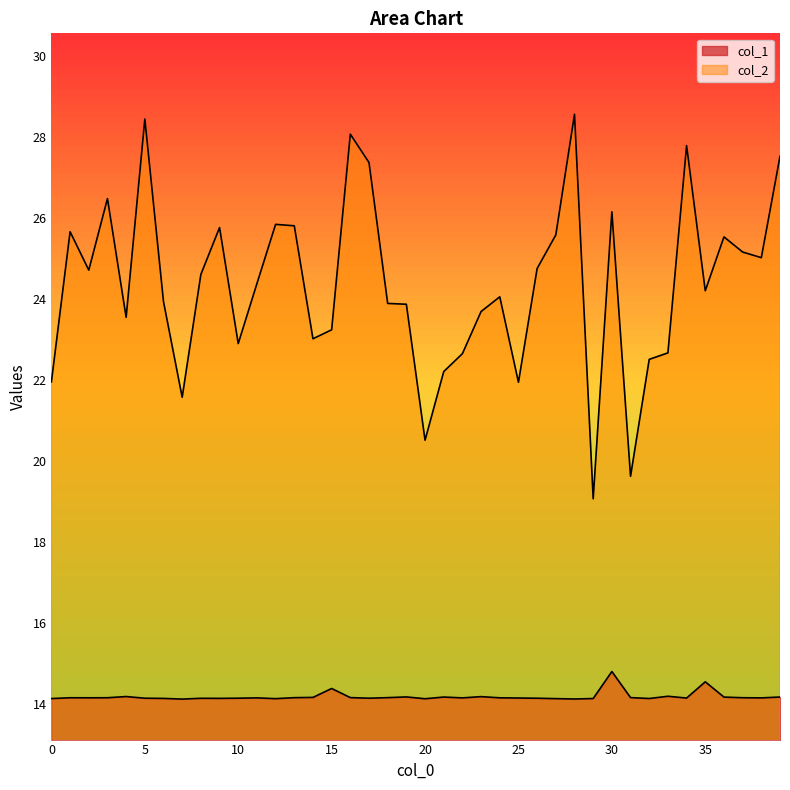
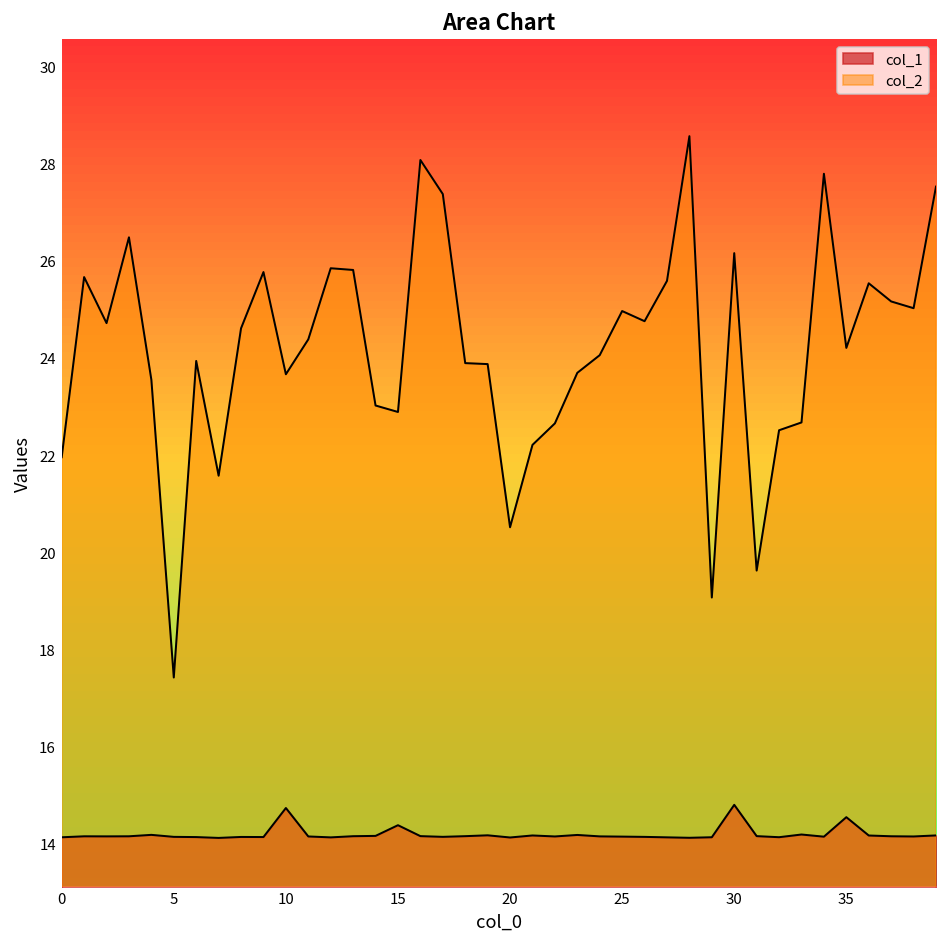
col_2, 5: 28.4 -> 17.4
col_1, 10: 14.1 -> 14.7
col_2, 10: 22.9 -> 23.7
col_2, 15: 23.2 -> 22.9
col_2, 25: 21.9 -> 25.0
